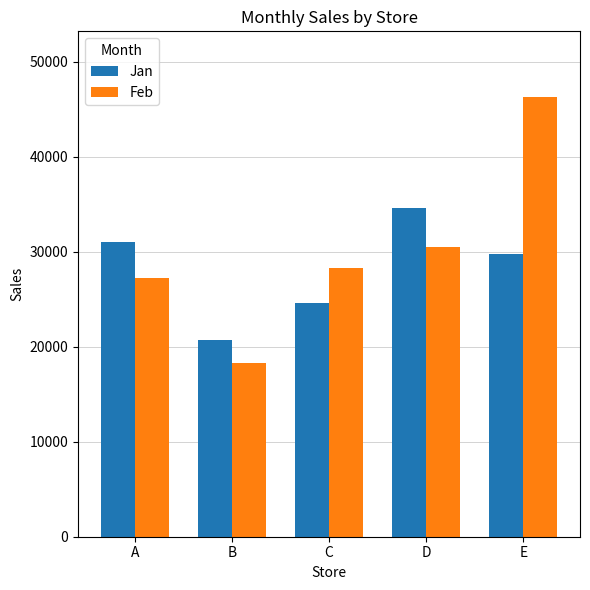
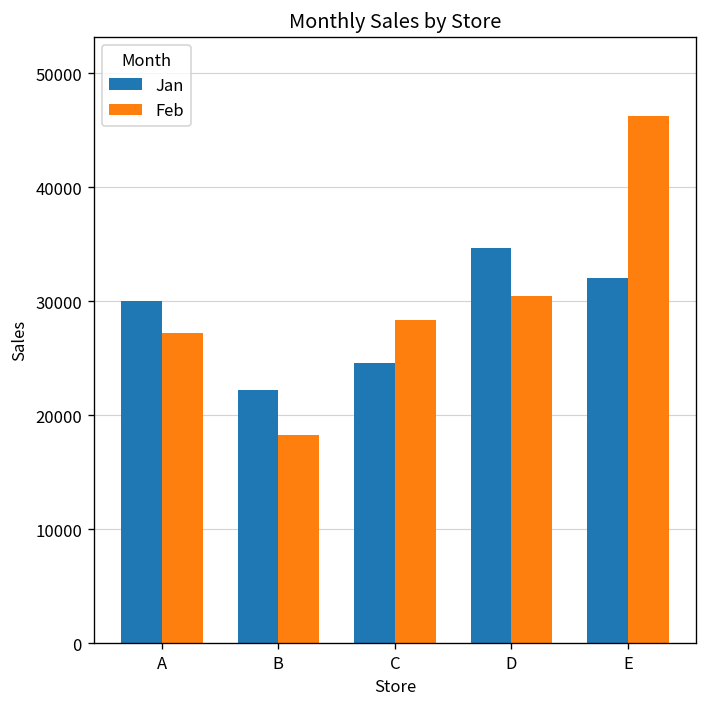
Jan, A: 31000 -> 30000
Jan, B: 21000 -> 22000
Jan, E: 30000 -> 32000
